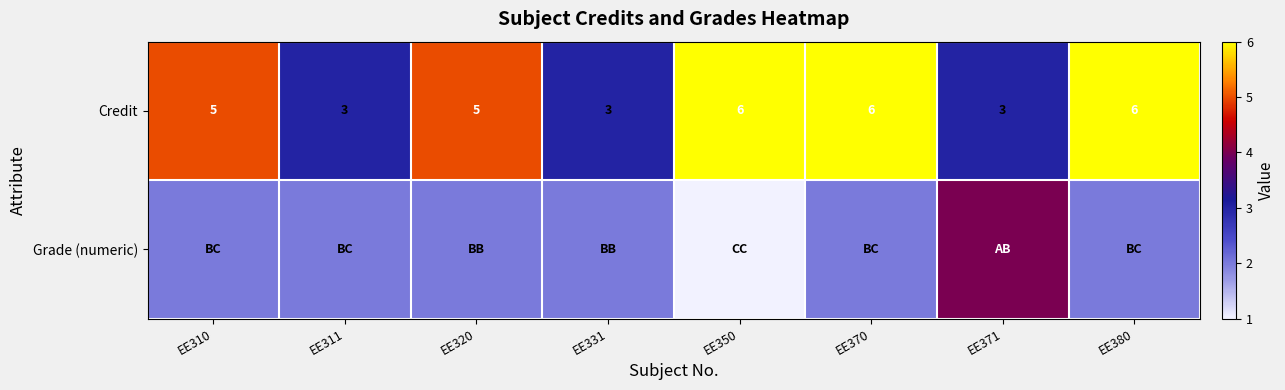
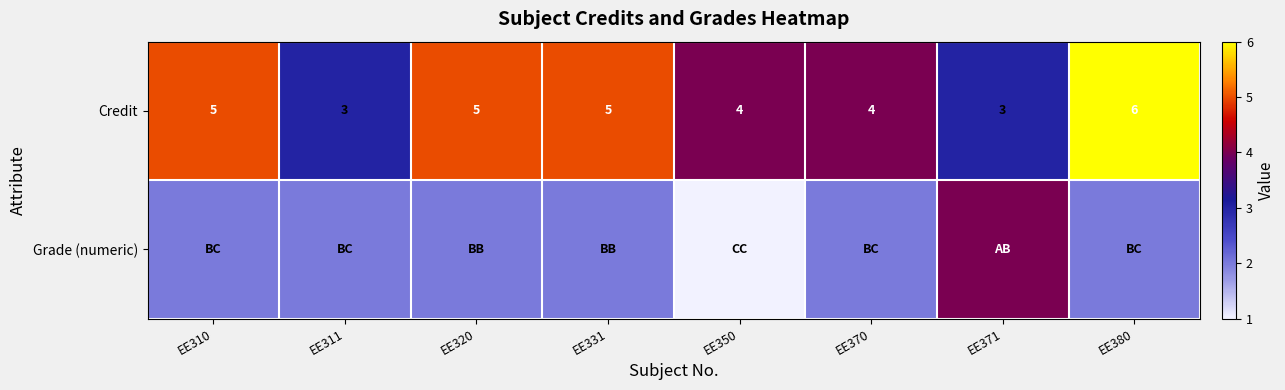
Credit, EE331: 3 -> 5
Credit, EE350: 6 -> 4
Credit, EE370: 6 -> 4
